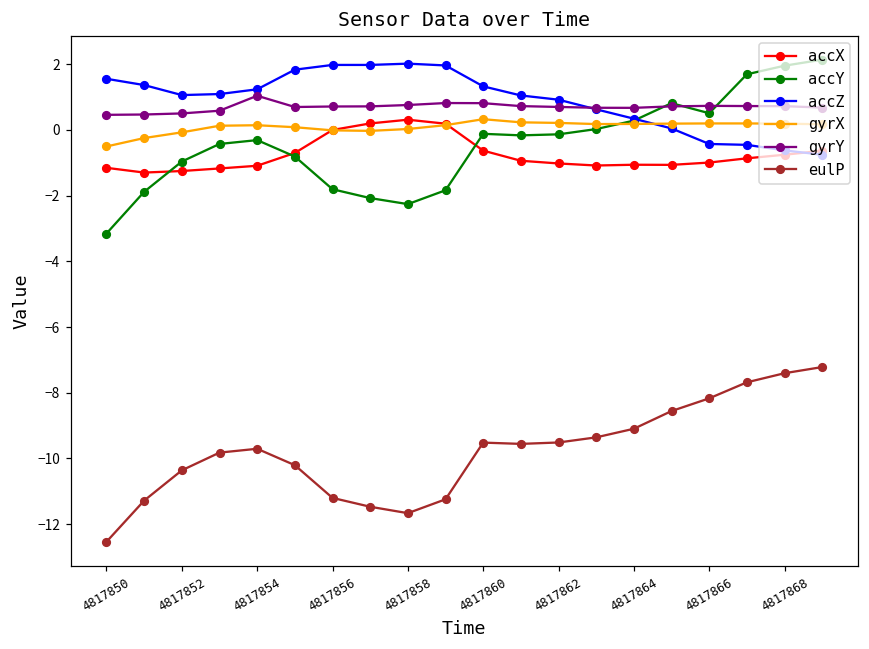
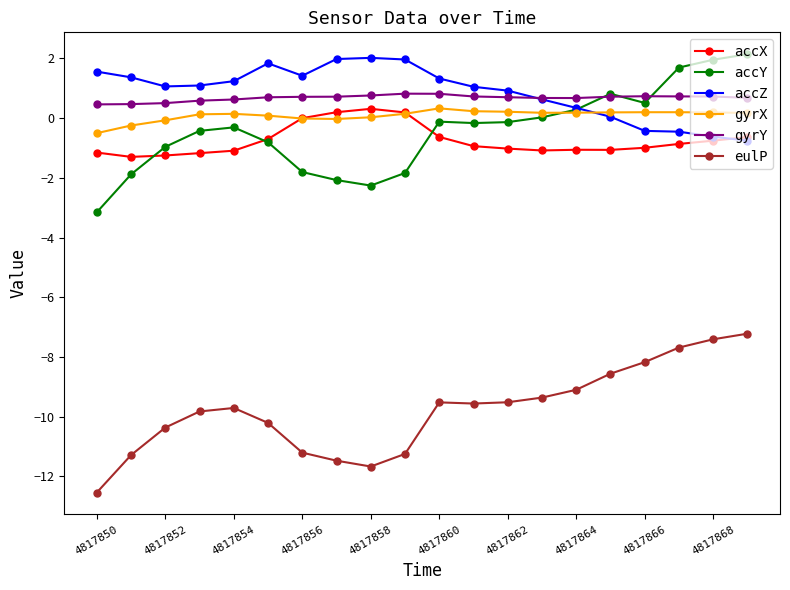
gyrY, 4817854: 1.0 -> 0.6
accZ, 4817856: 2.0 -> 1.4
